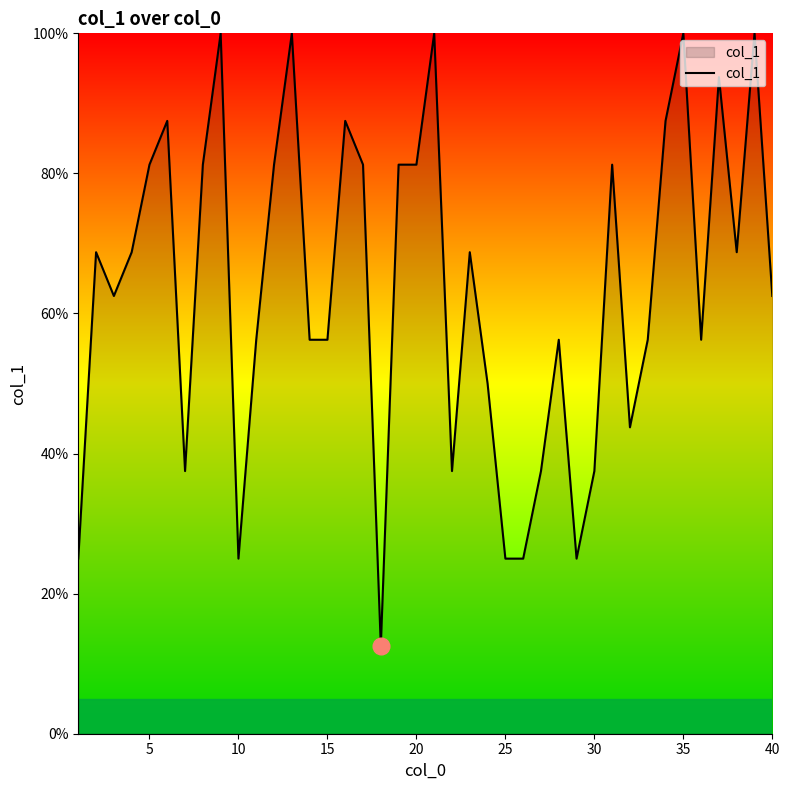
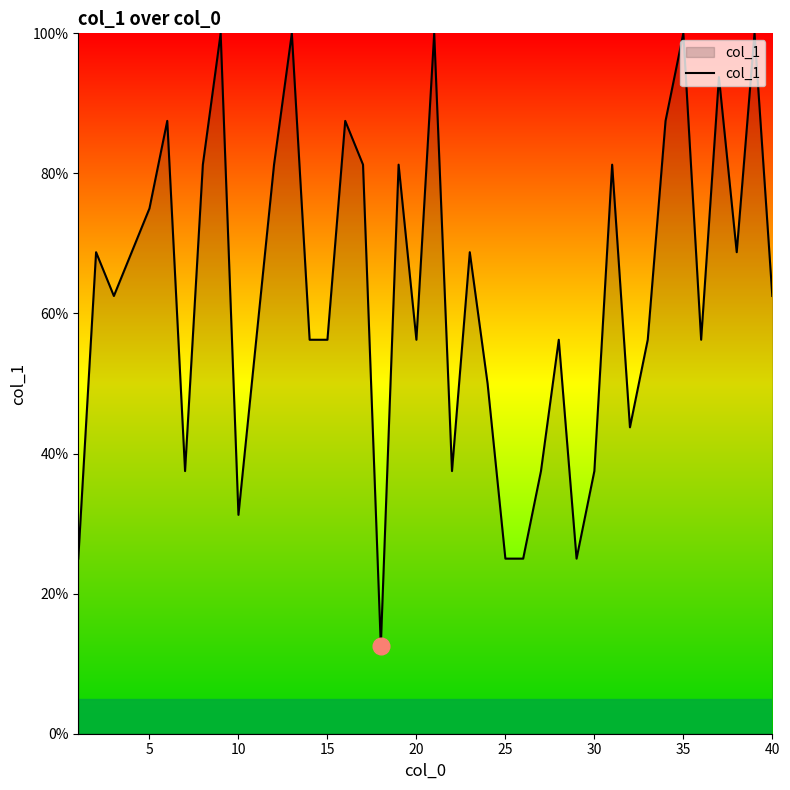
col_1, 5: 81% -> 75%
col_1, 10: 25% -> 31%
col_1, 20: 81% -> 56%
